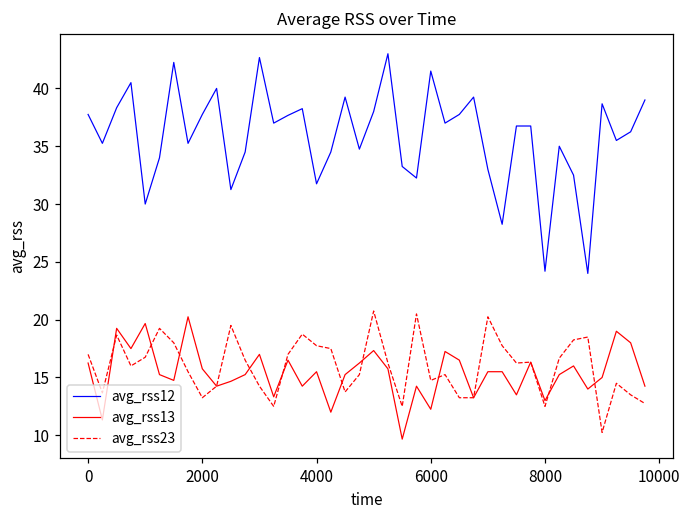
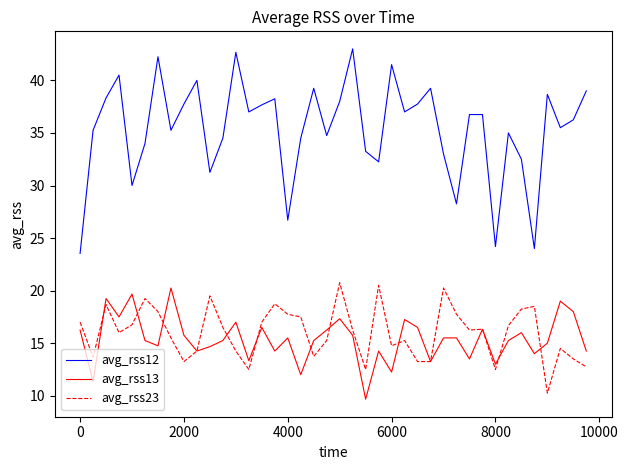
avg_rss12, 0: 37.8 -> 23.5
avg_rss12, 4000: 31.8 -> 26.7
